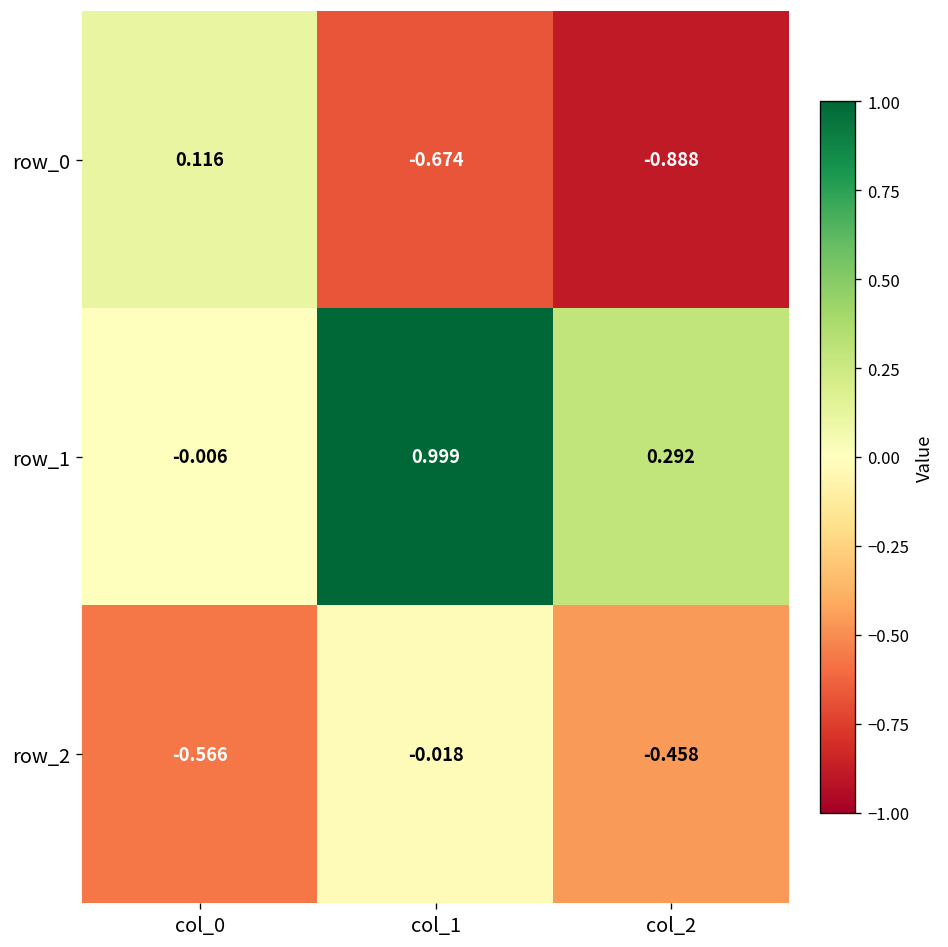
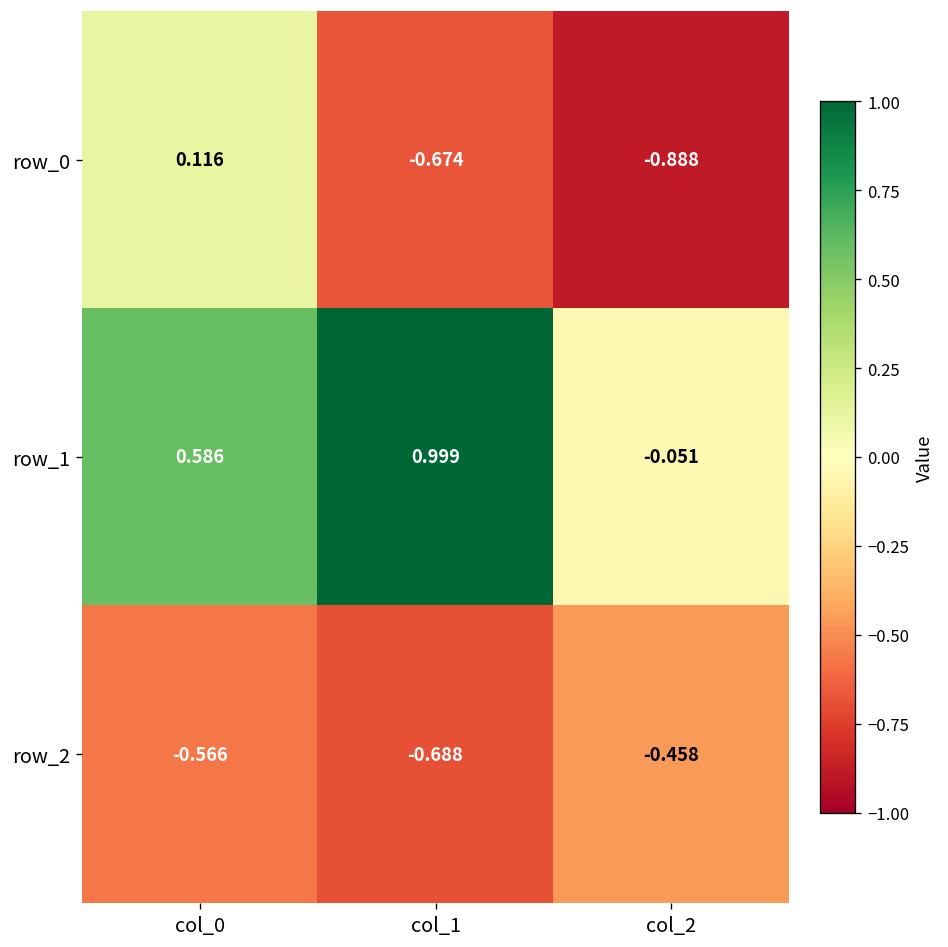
row_1, col_0: -0.006 -> 0.586
row_1, col_2: 0.292 -> -0.051
row_2, col_1: -0.018 -> -0.688
